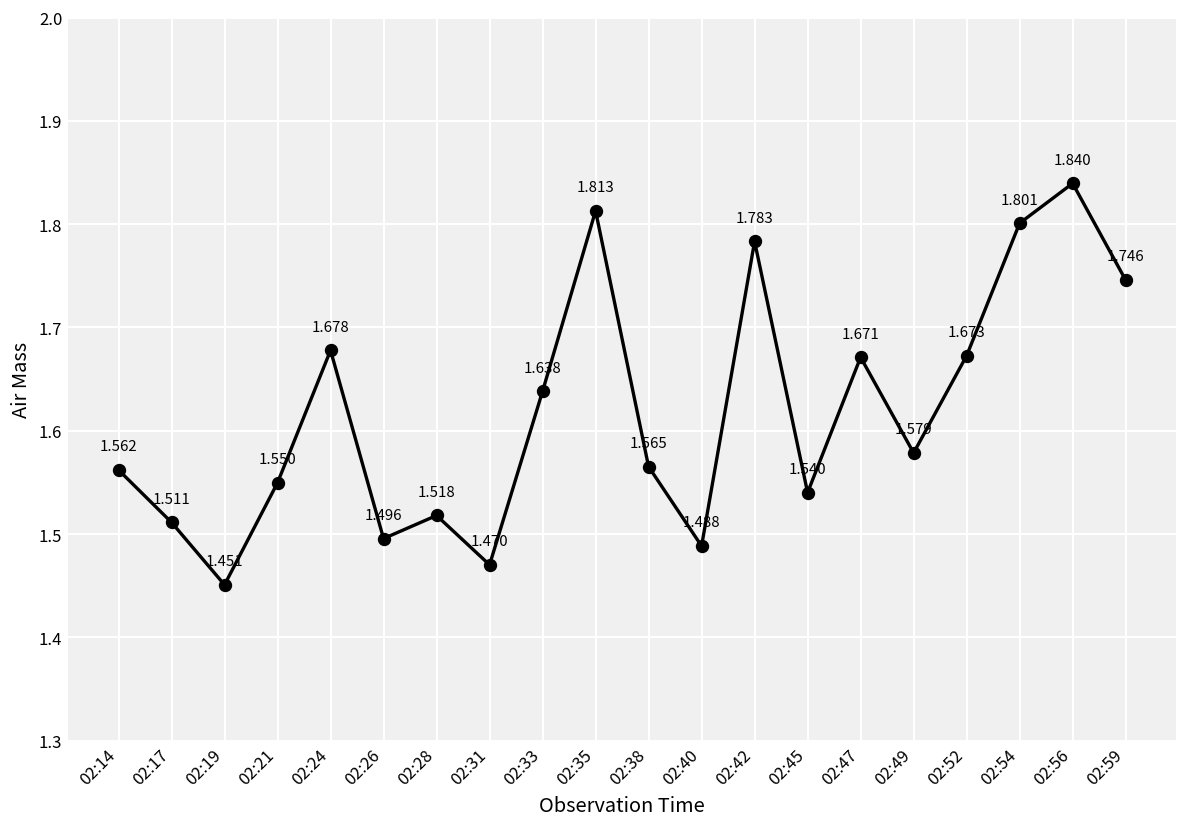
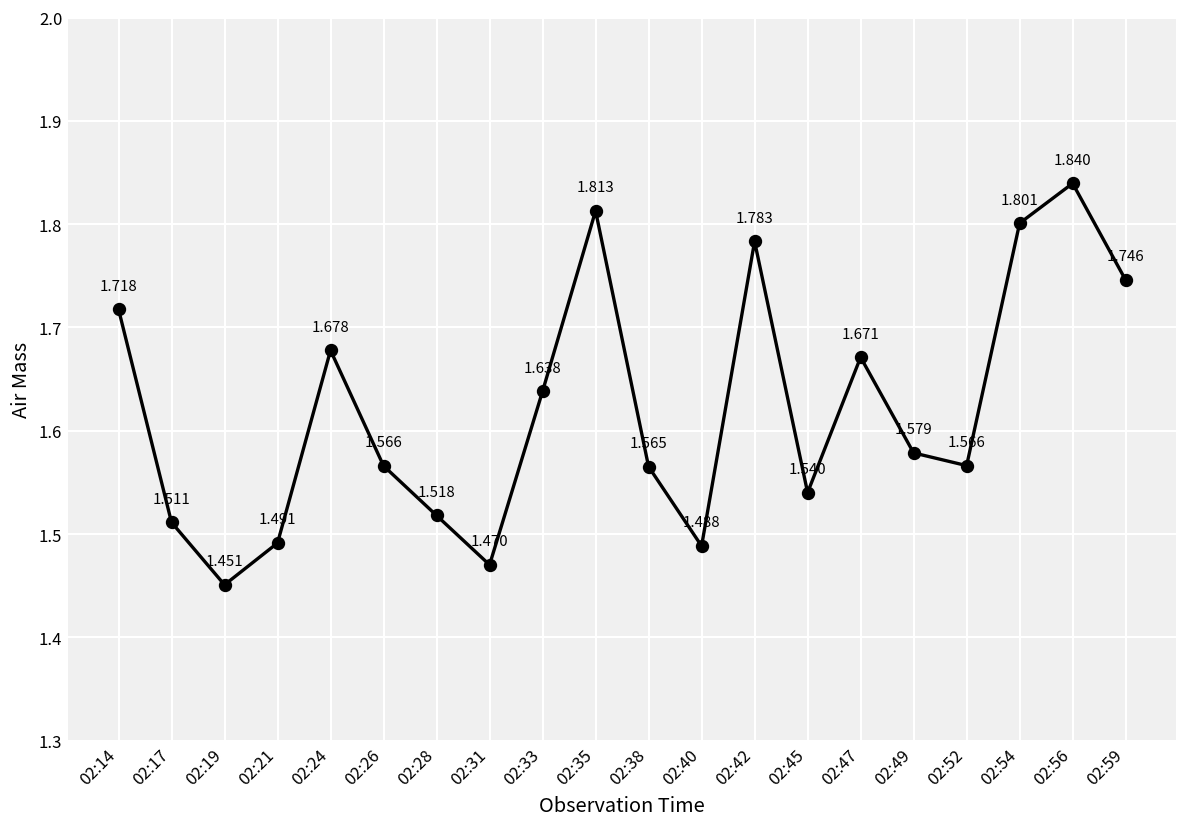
02:14: 1.562 -> 1.718
02:21: 1.550 -> 1.491
02:26: 1.496 -> 1.566
02:52: 1.673 -> 1.566
